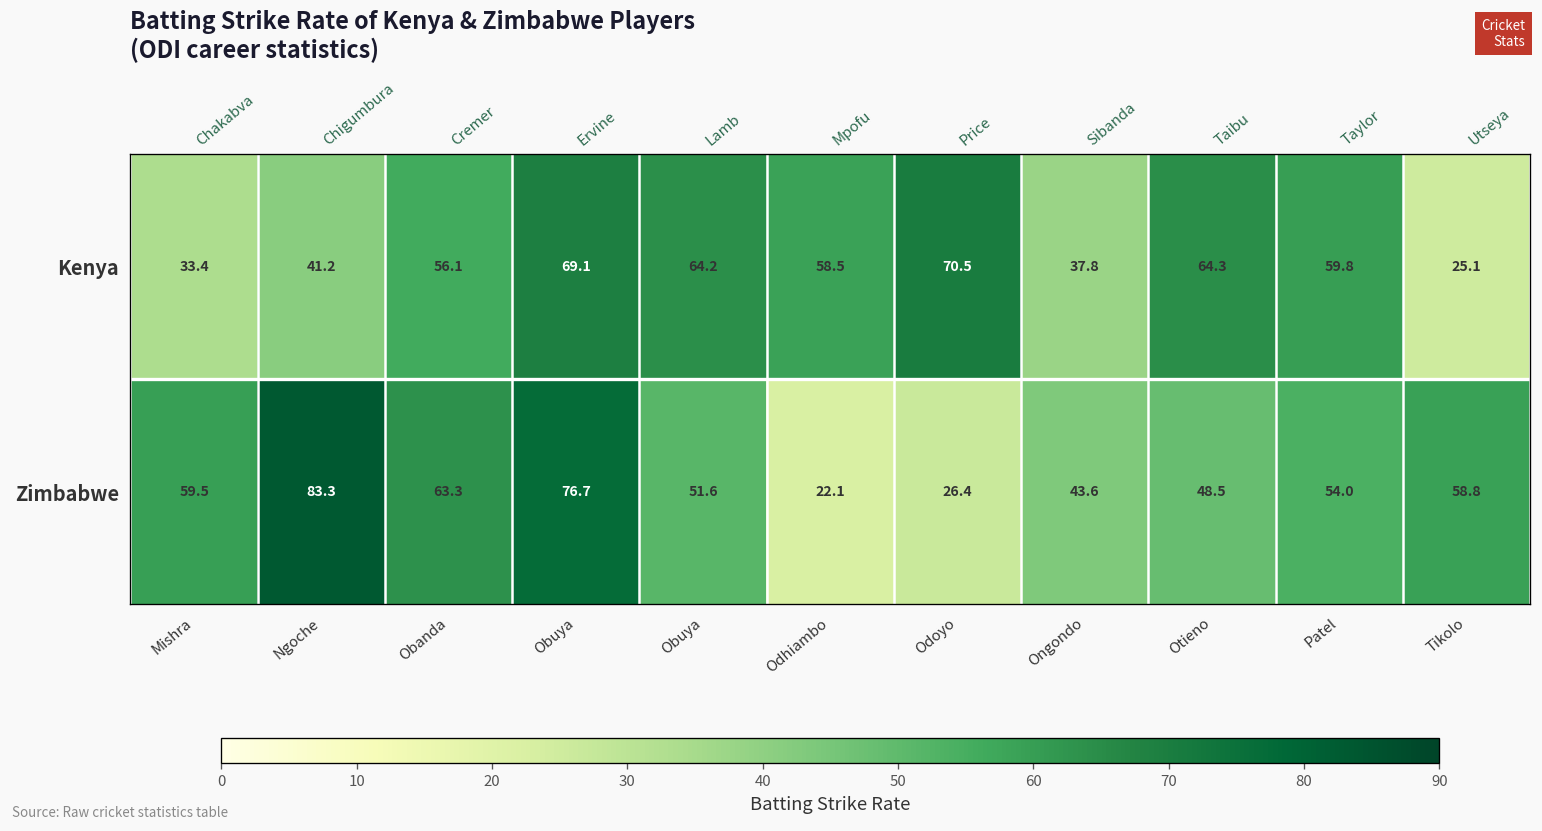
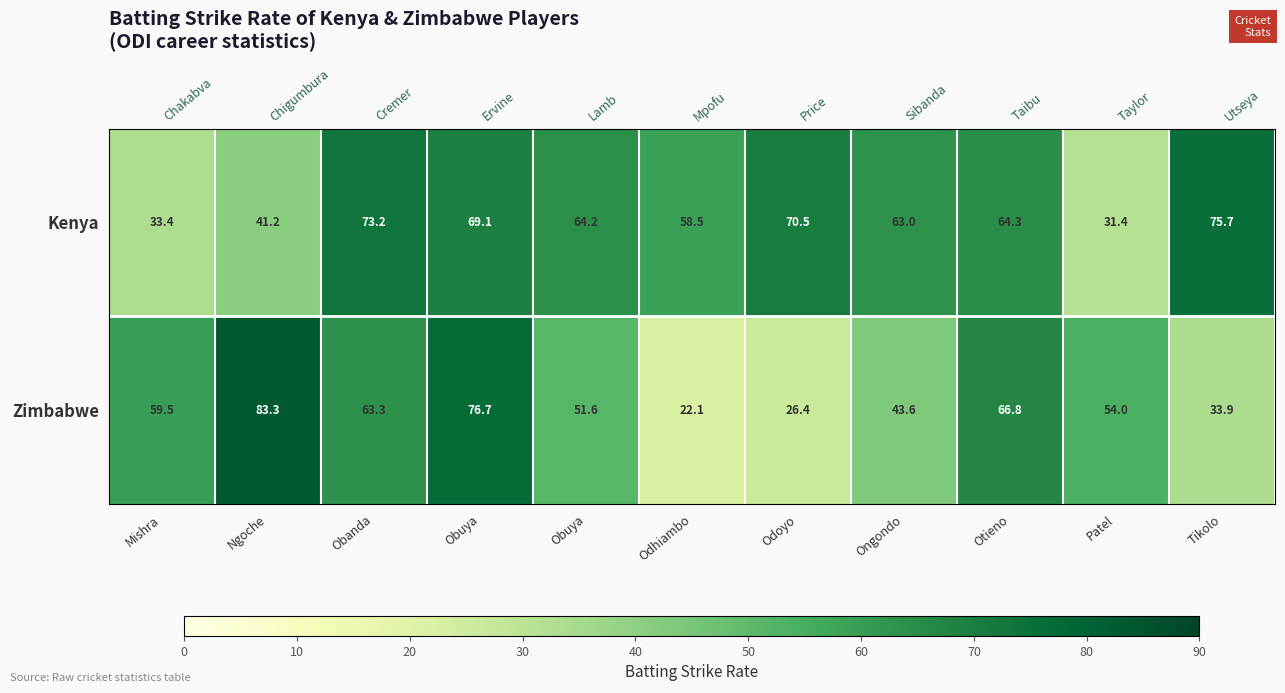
Kenya, Obanda: 56.1 -> 73.2
Kenya, Ongondo: 37.8 -> 63.0
Kenya, Patel: 59.8 -> 31.4
Kenya, Tikolo: 25.1 -> 75.7
Zimbabwe, Otieno: 48.5 -> 66.8
Zimbabwe, Tikolo: 58.8 -> 33.9
